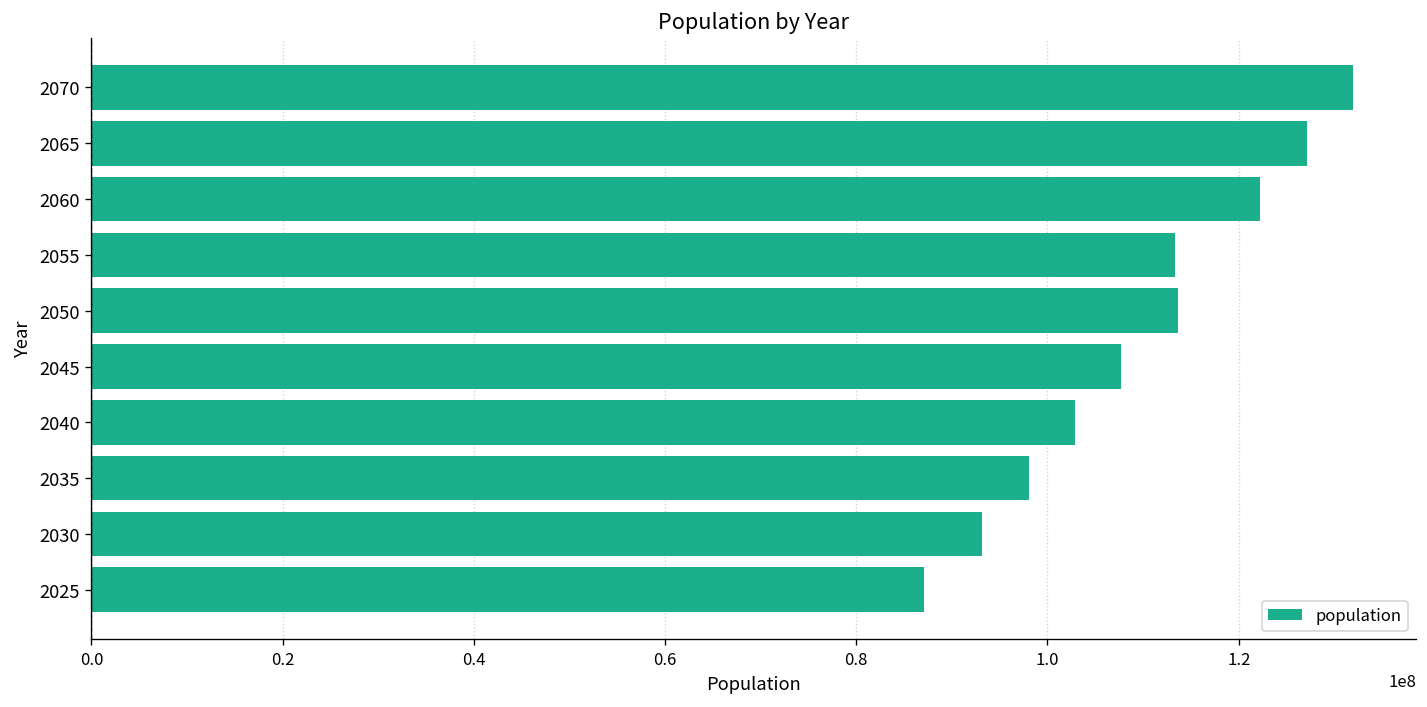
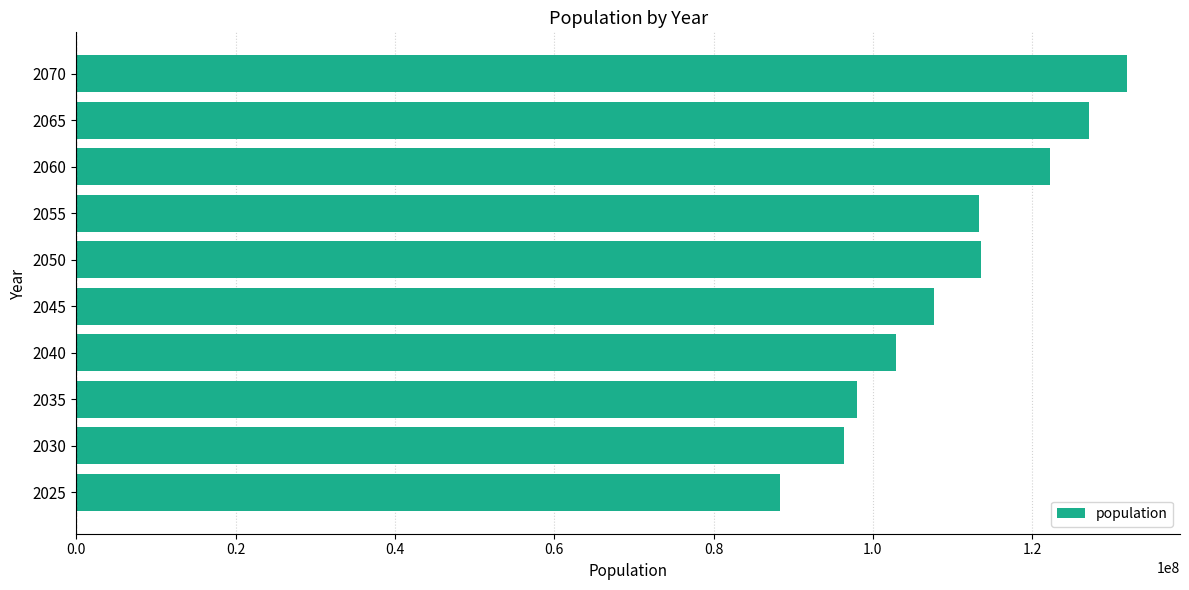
2030: 93000000 -> 96000000
2025: 87000000 -> 88000000
